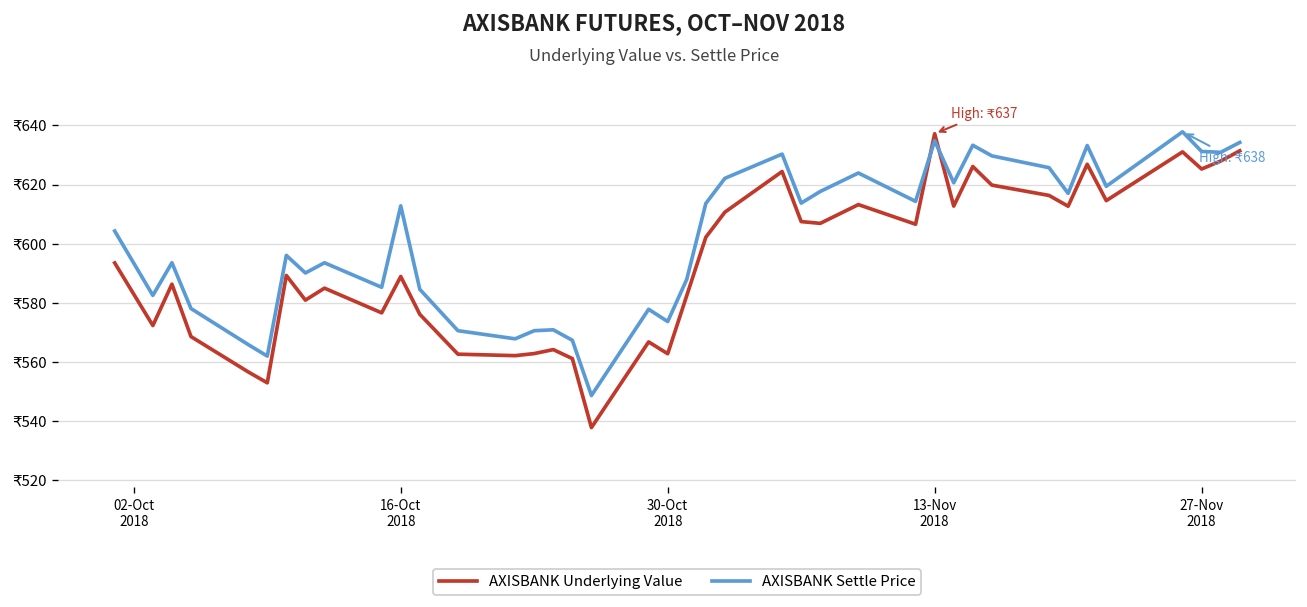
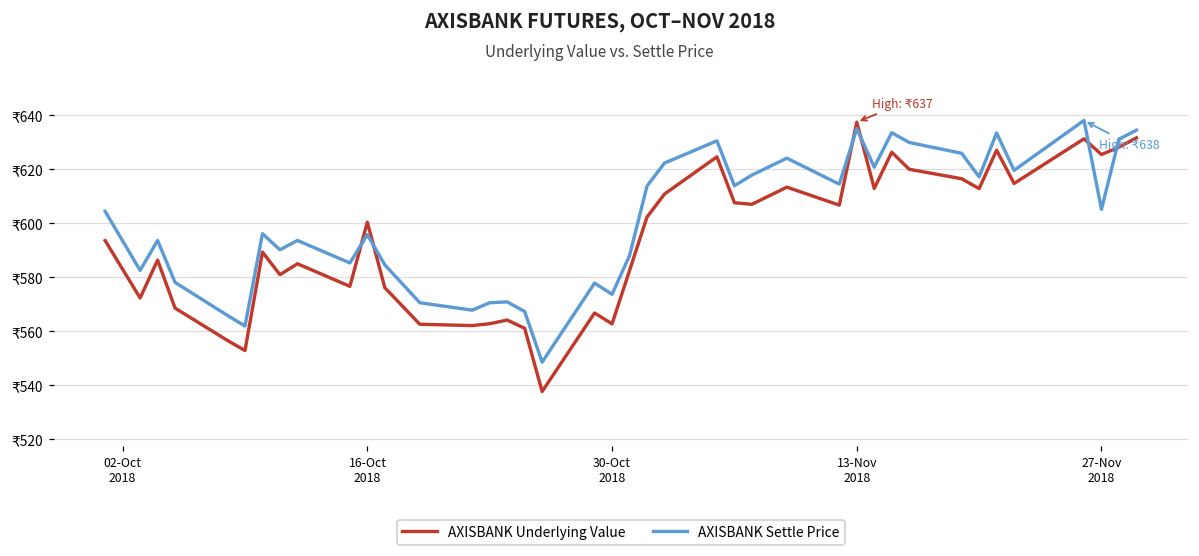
AXISBANK Underlying Value, 16-Oct 2018: ₹589 -> ₹600
AXISBANK Settle Price, 16-Oct 2018: ₹613 -> ₹596
AXISBANK Settle Price, 27-Nov 2018: ₹631 -> ₹605
